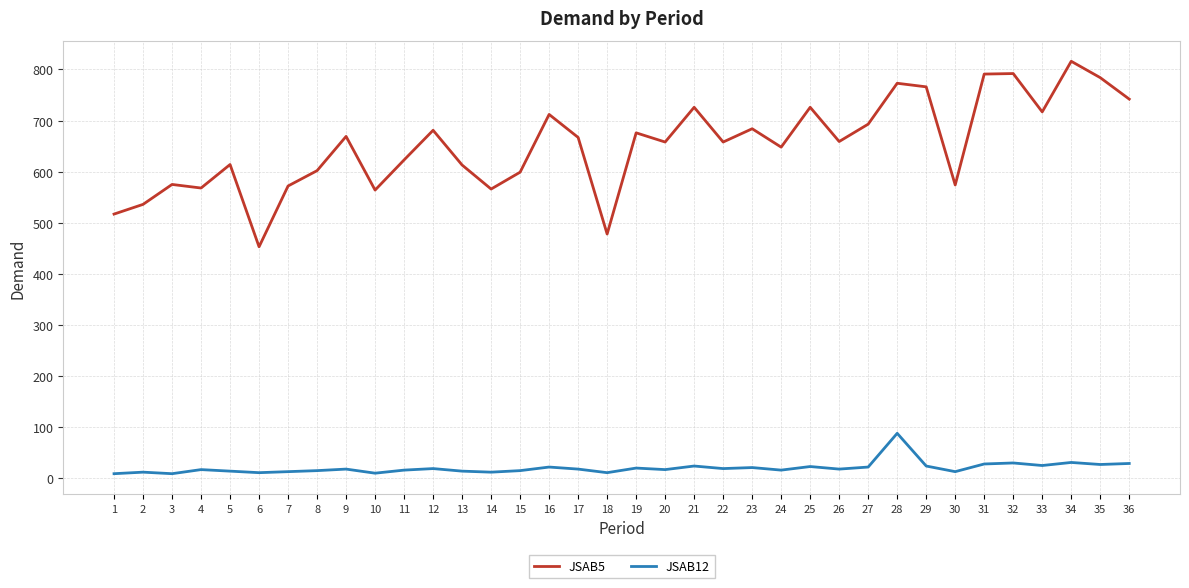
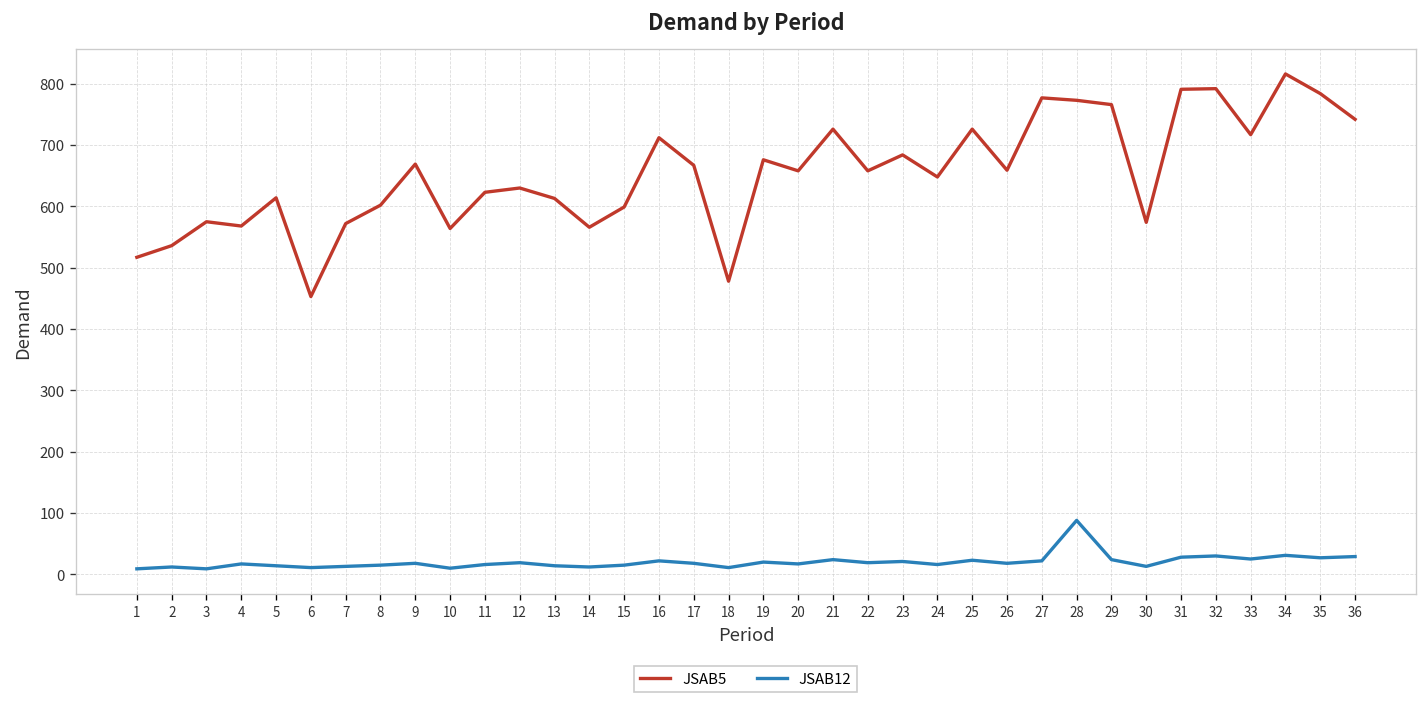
JSAB5, 12: 680 -> 630
JSAB5, 27: 690 -> 780
